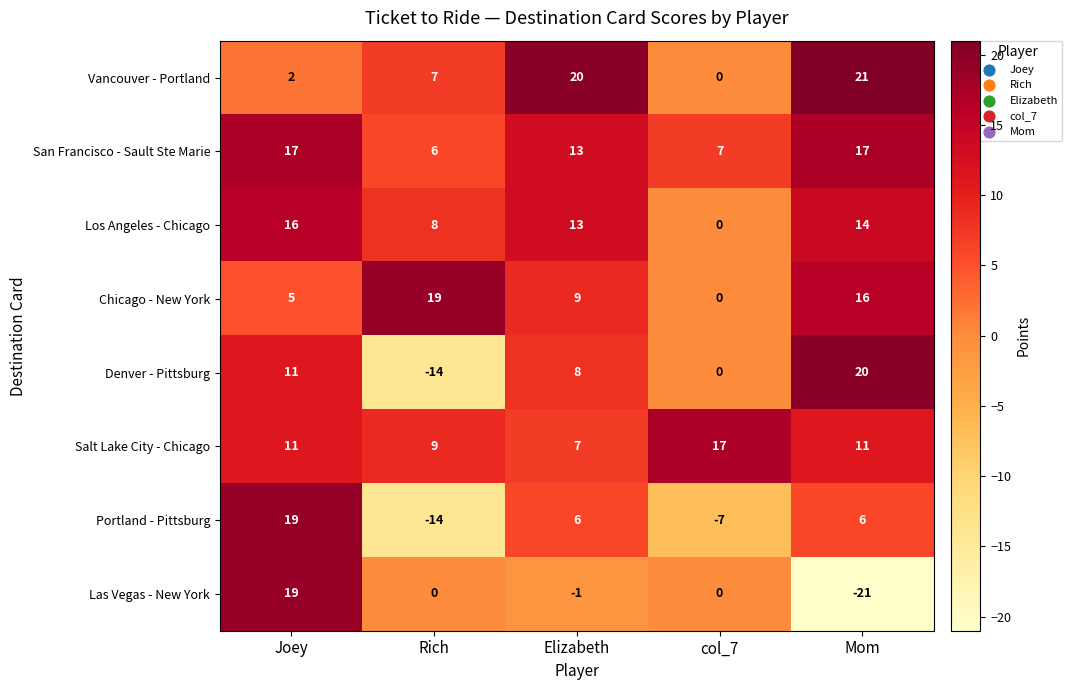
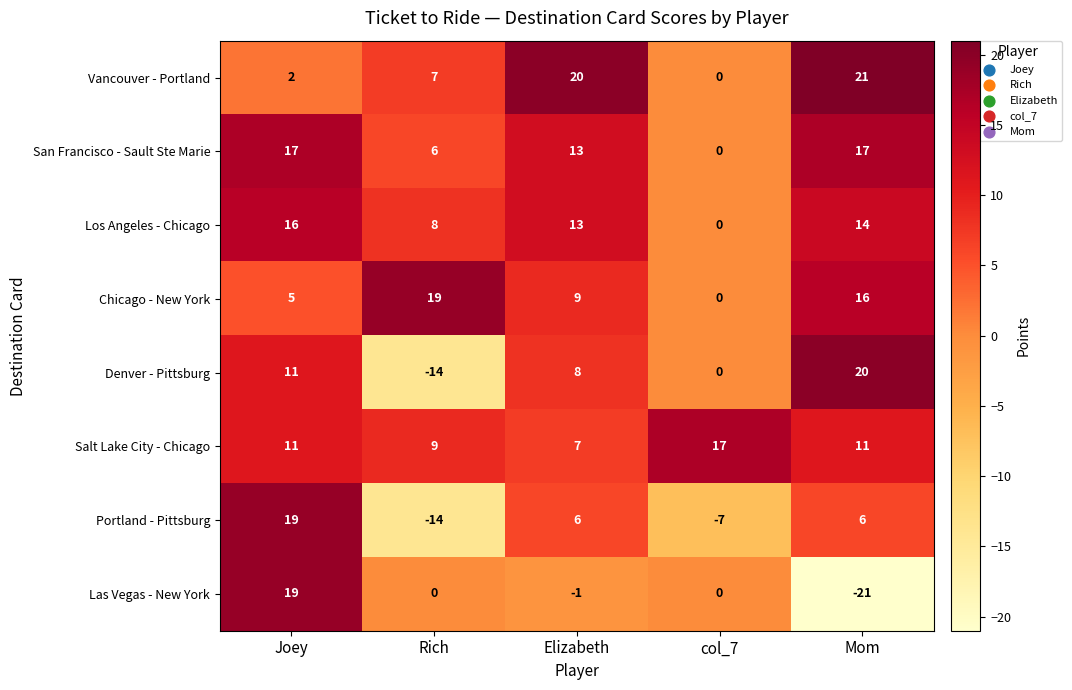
San Francisco - Sault Ste Marie, col_7: 7 -> 0
